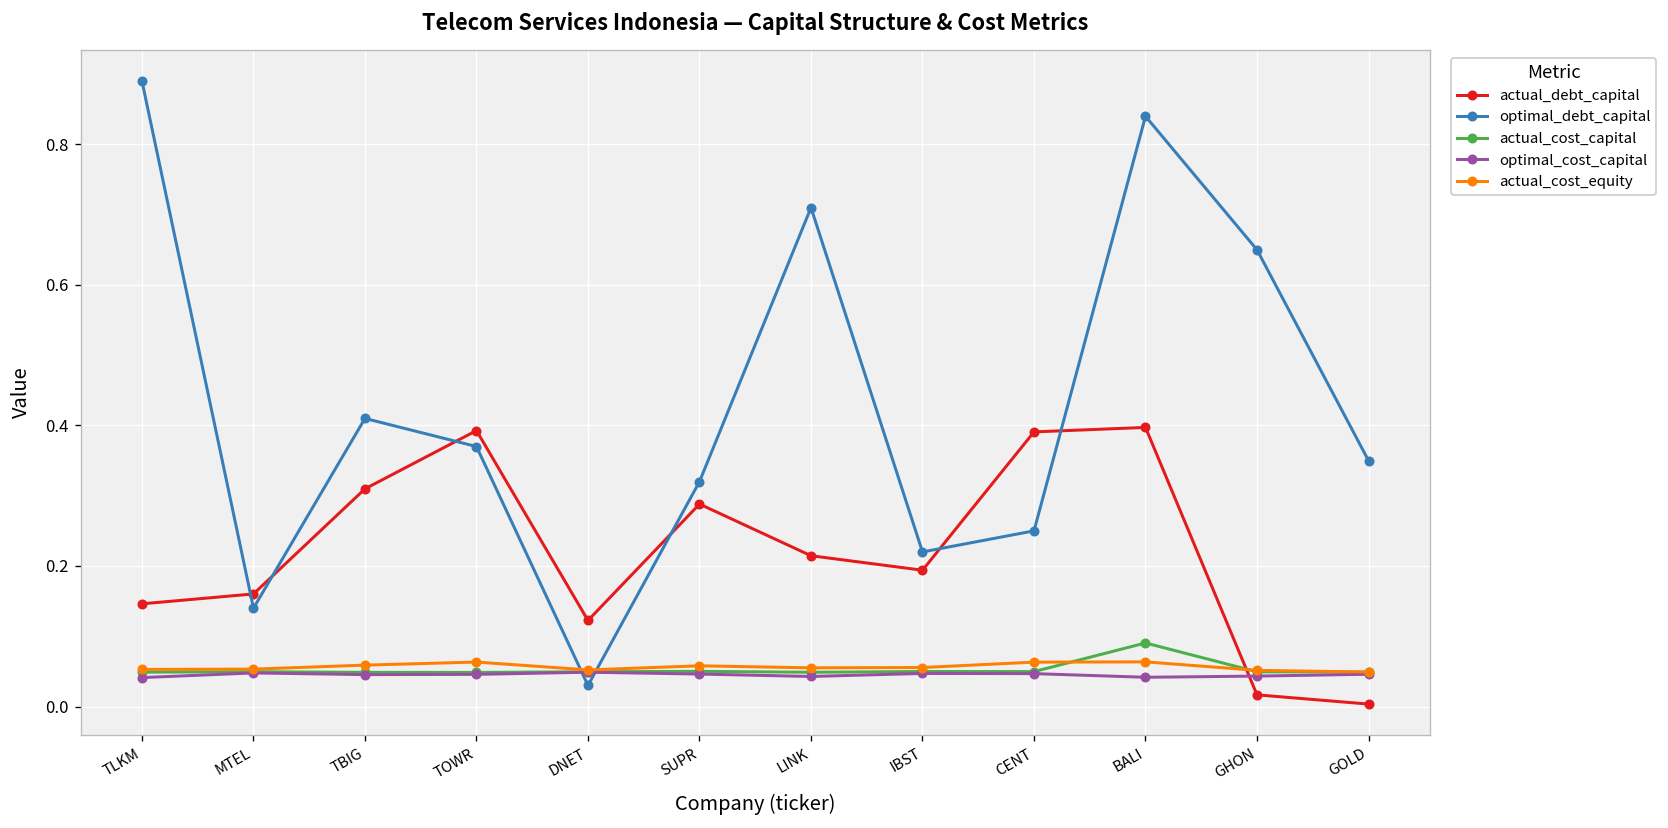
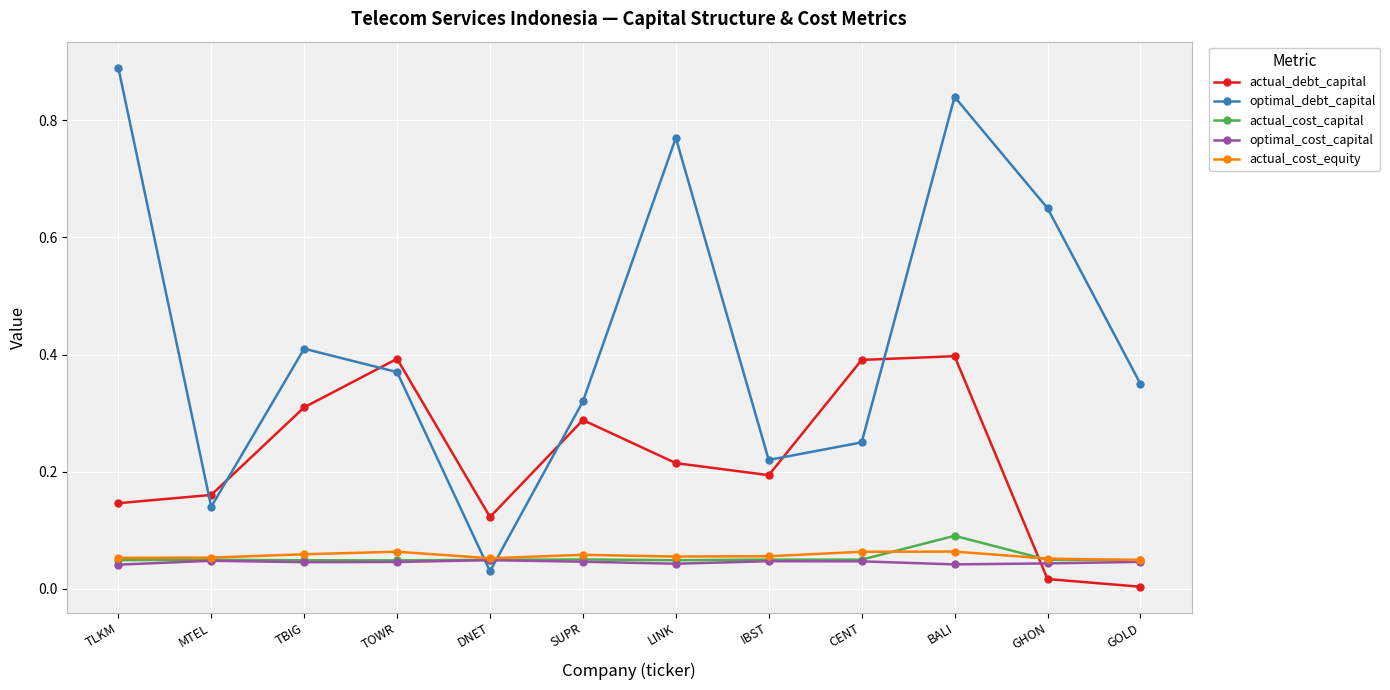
optimal_debt_capital, LINK: 0.71 -> 0.77
